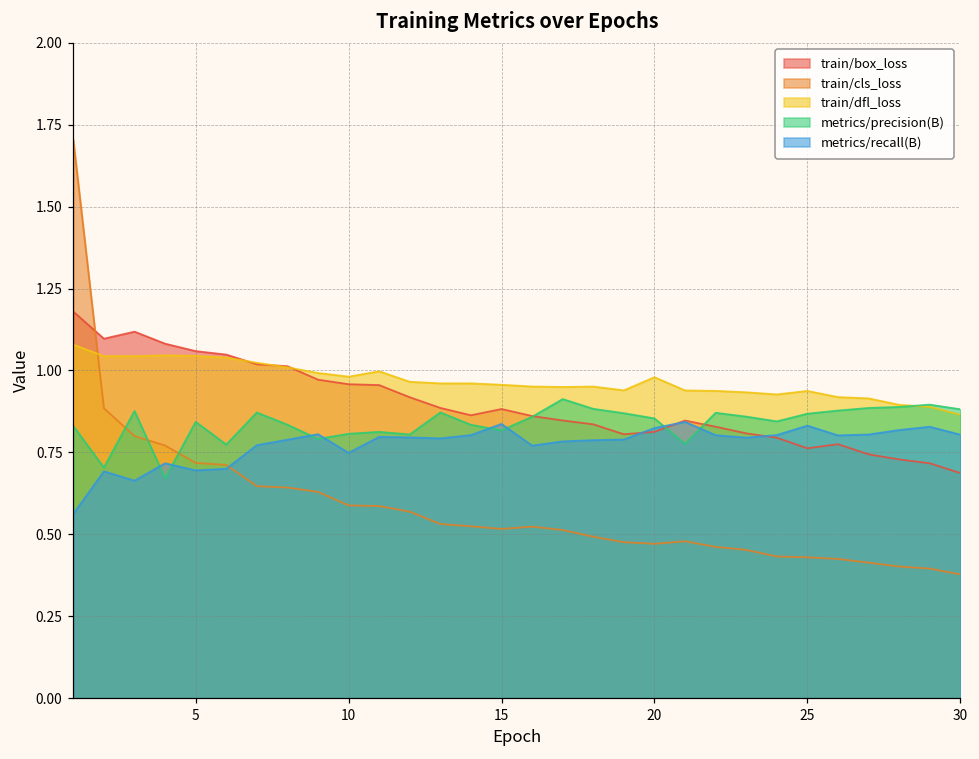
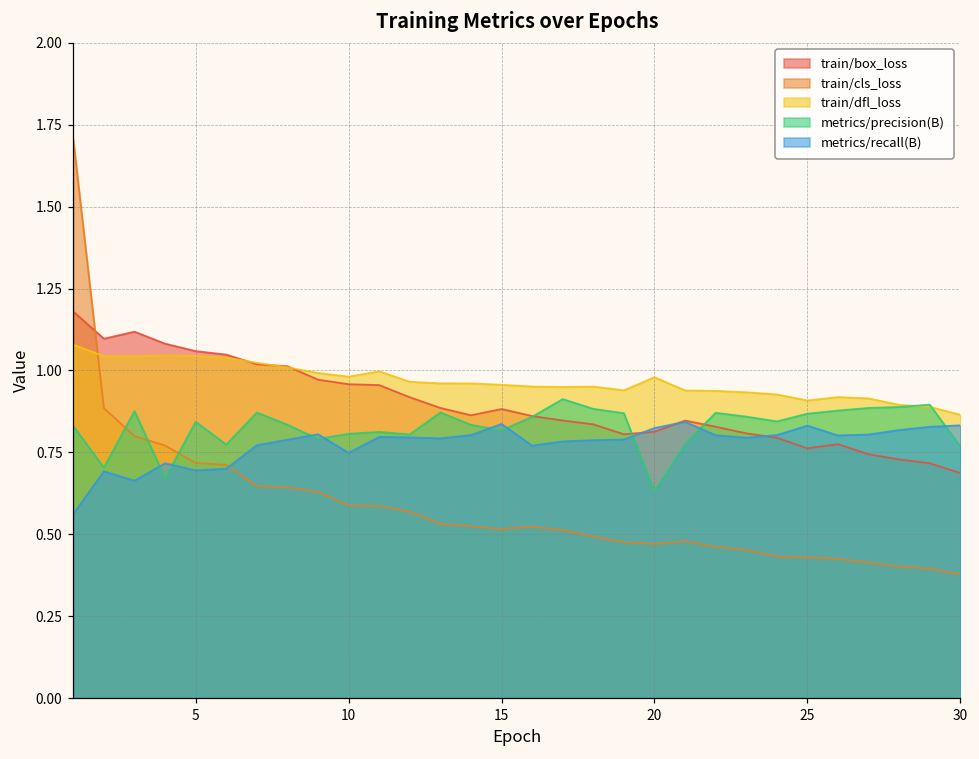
metrics/precision(B), 20: 0.85 -> 0.63
train/dfl_loss, 25: 0.94 -> 0.91
metrics/precision(B), 30: 0.88 -> 0.77
metrics/recall(B), 30: 0.80 -> 0.83
